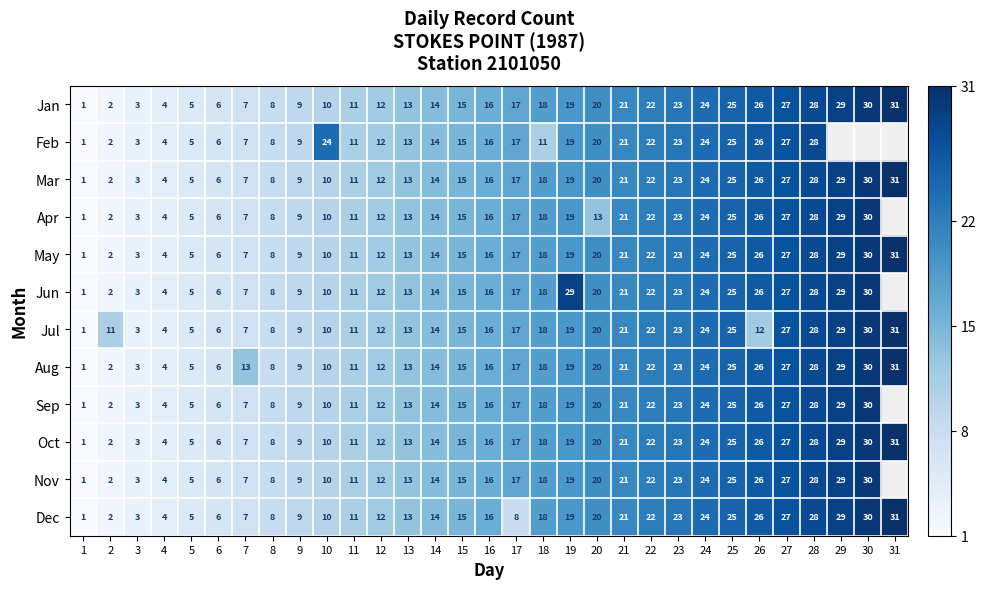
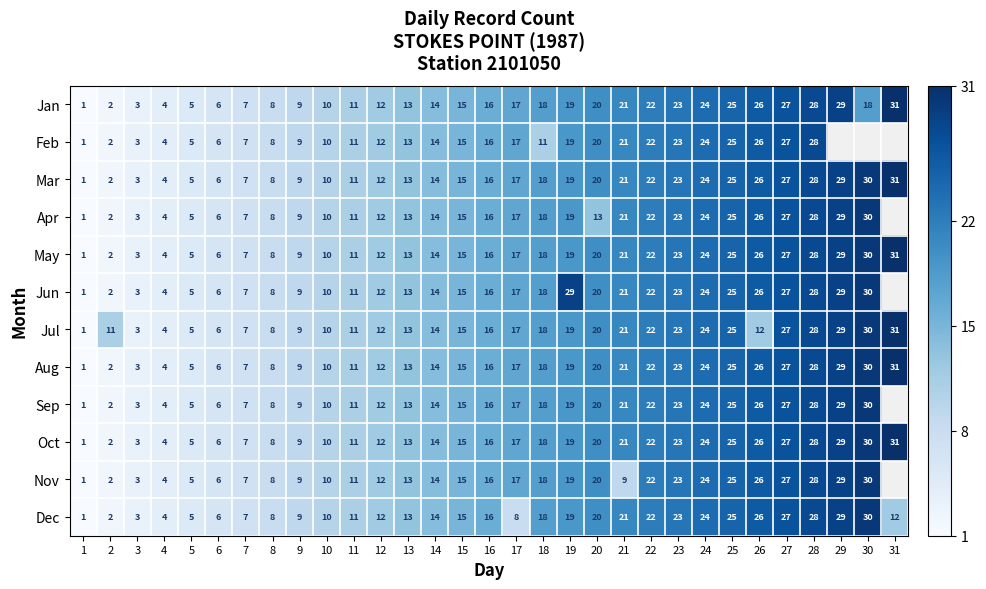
Jan, 30: 30 -> 18
Feb, 10: 24 -> 10
Aug, 7: 13 -> 7
Nov, 21: 21 -> 9
Dec, 31: 31 -> 12
